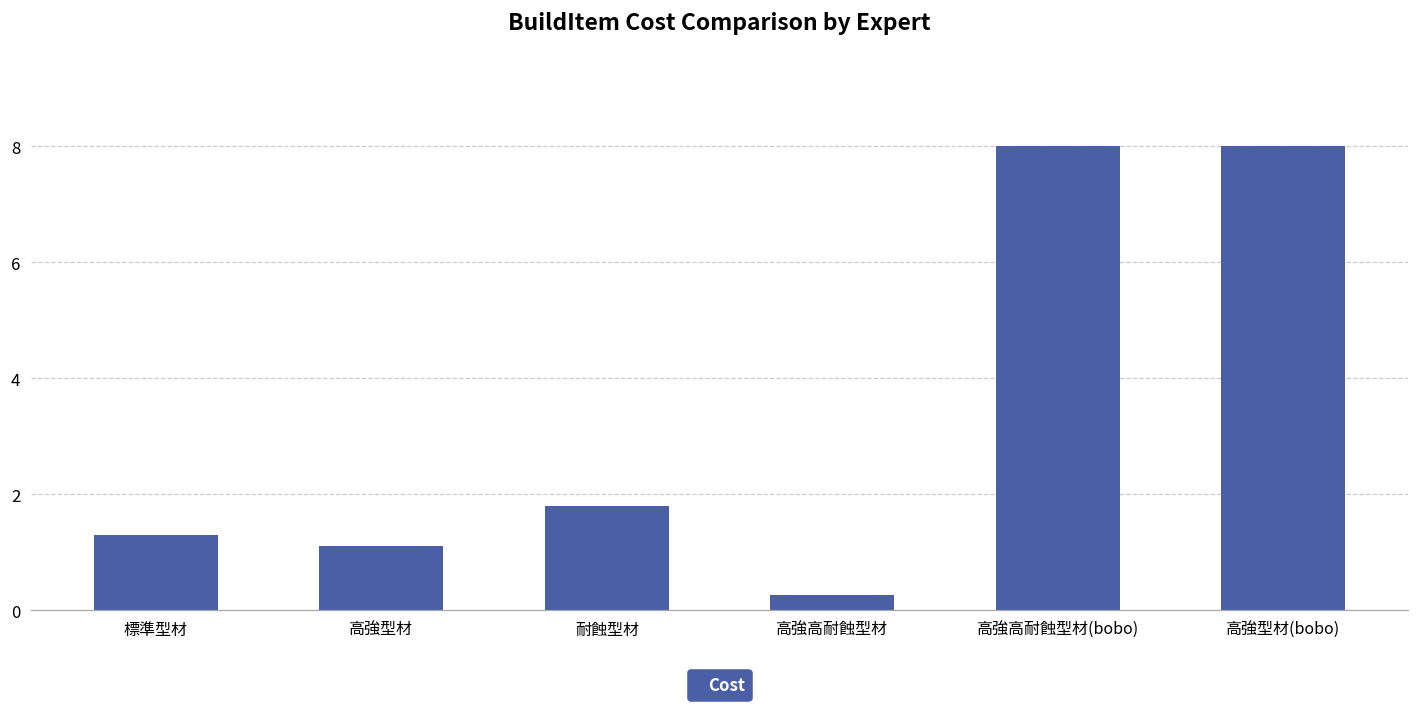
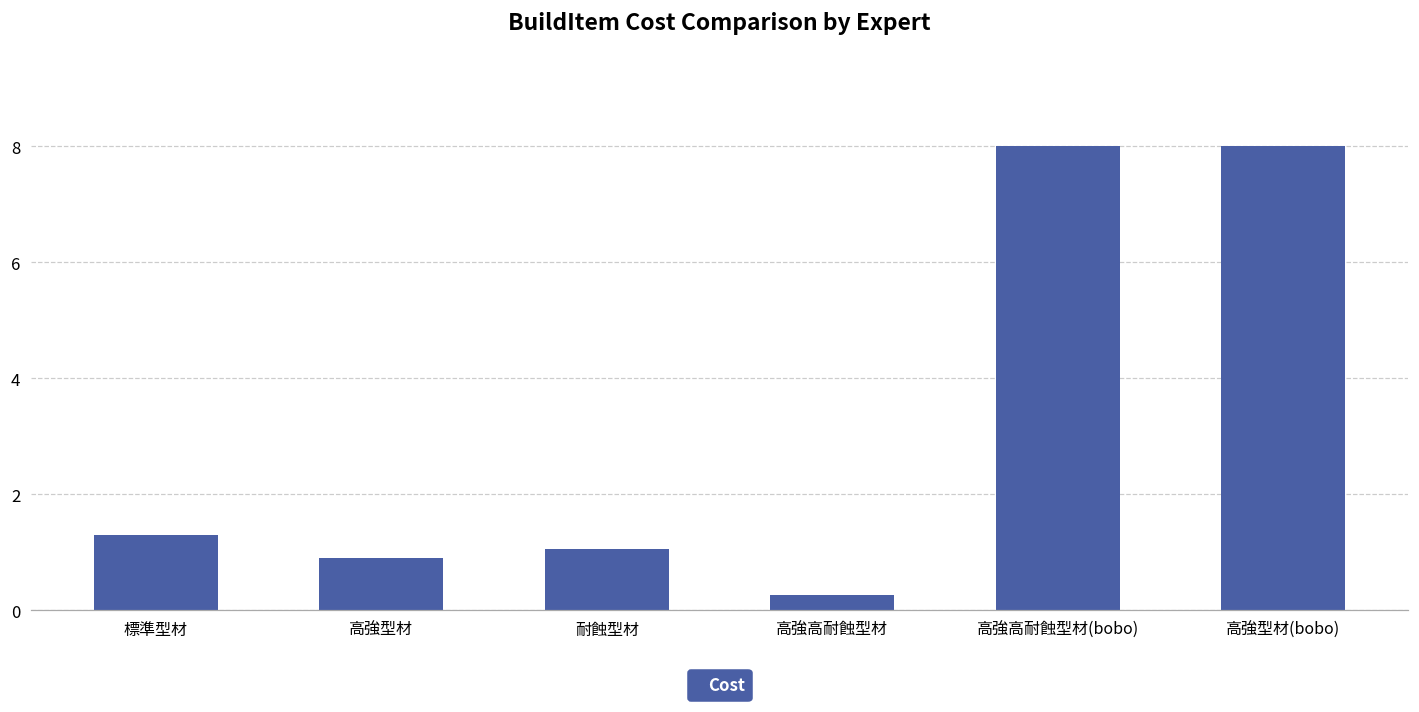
高強型材: 1.1 -> 0.9
耐蝕型材: 1.8 -> 1.1
